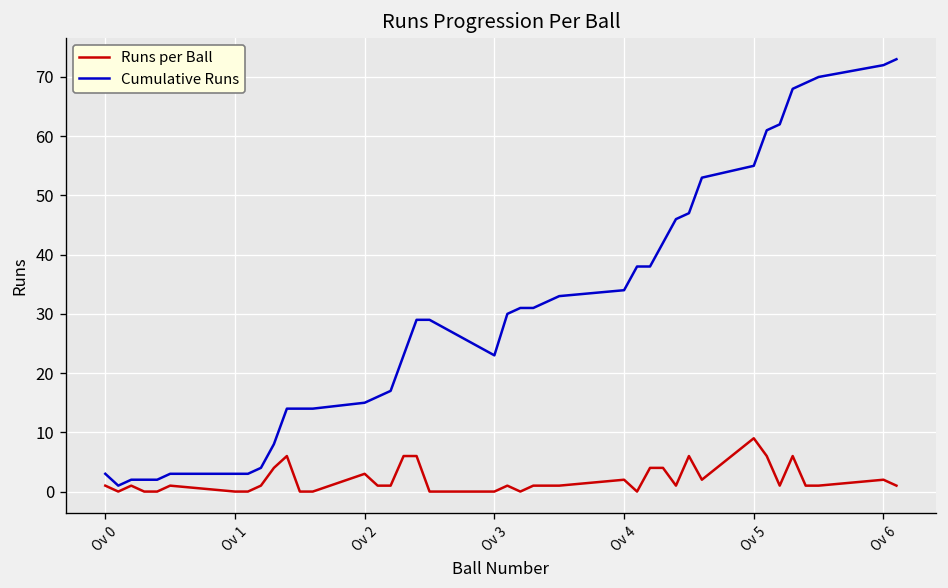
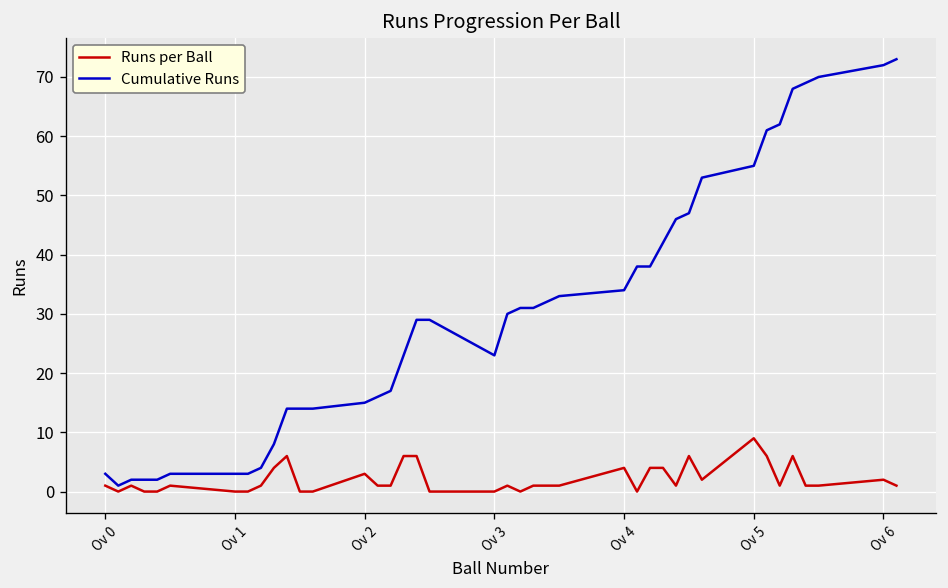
Runs per Ball, Ov 4: 2 -> 4
